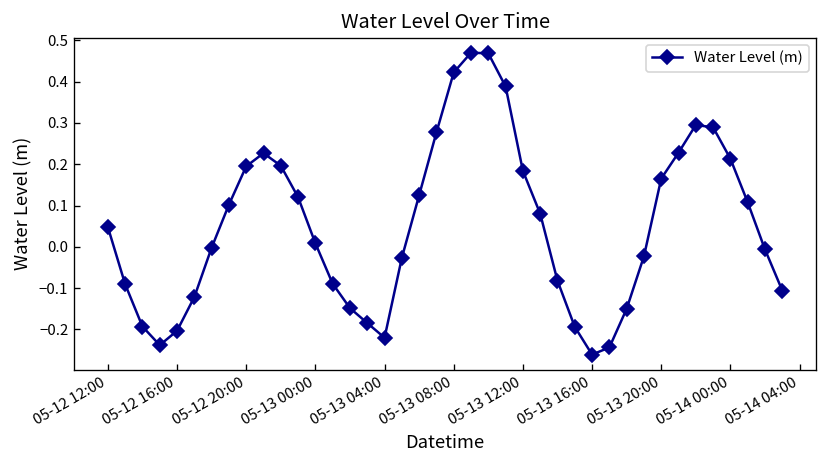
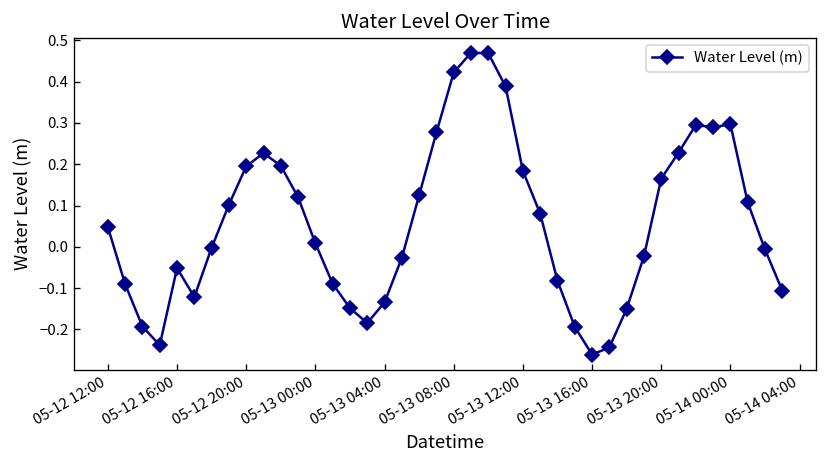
05-12 16:00: -0.20 -> -0.05
05-13 04:00: -0.22 -> -0.13
05-14 00:00: 0.21 -> 0.30
